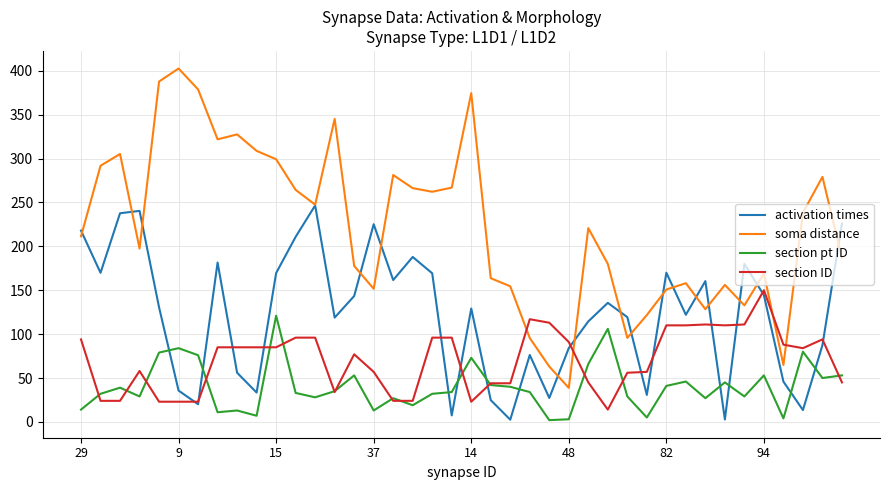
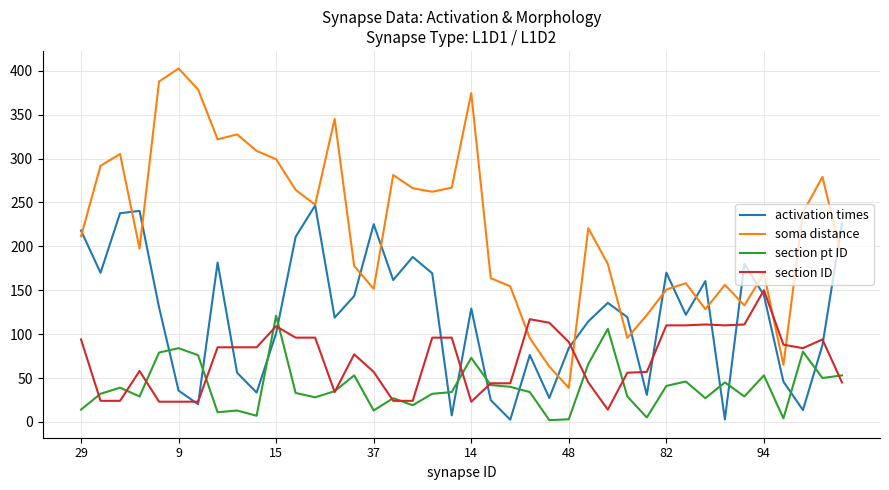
activation times, 15: 170 -> 100
section ID, 15: 90 -> 110
